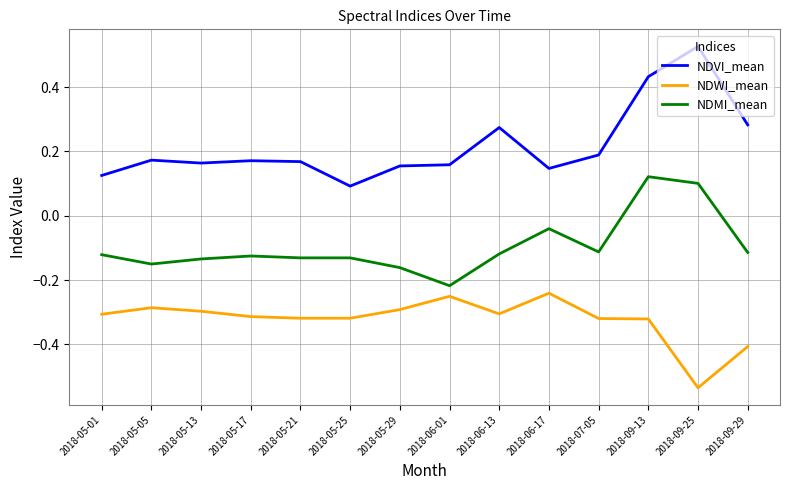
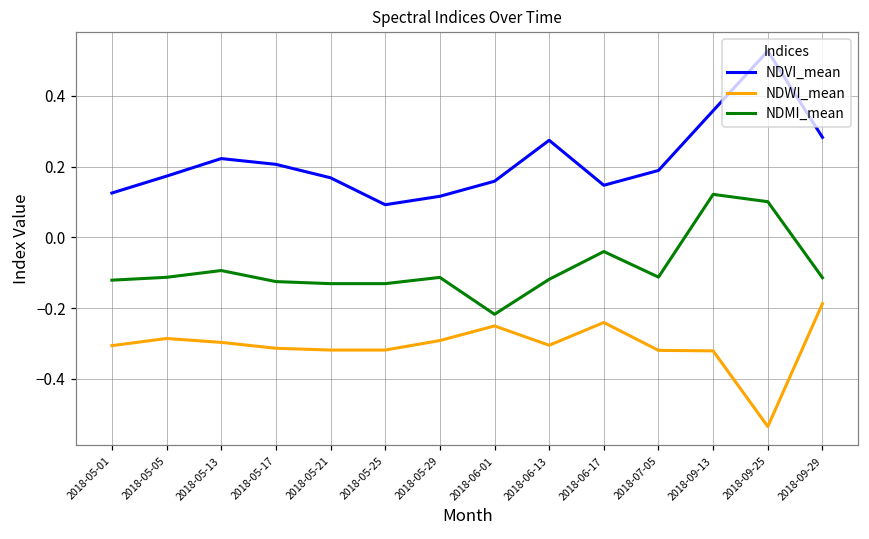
NDMI_mean, 2018-05-05: -0.15 -> -0.11
NDVI_mean, 2018-05-13: 0.16 -> 0.22
NDMI_mean, 2018-05-13: -0.13 -> -0.09
NDVI_mean, 2018-05-17: 0.17 -> 0.21
NDVI_mean, 2018-05-29: 0.15 -> 0.12
NDMI_mean, 2018-05-29: -0.16 -> -0.11
NDVI_mean, 2018-09-13: 0.43 -> 0.36
NDWI_mean, 2018-09-29: -0.41 -> -0.19
